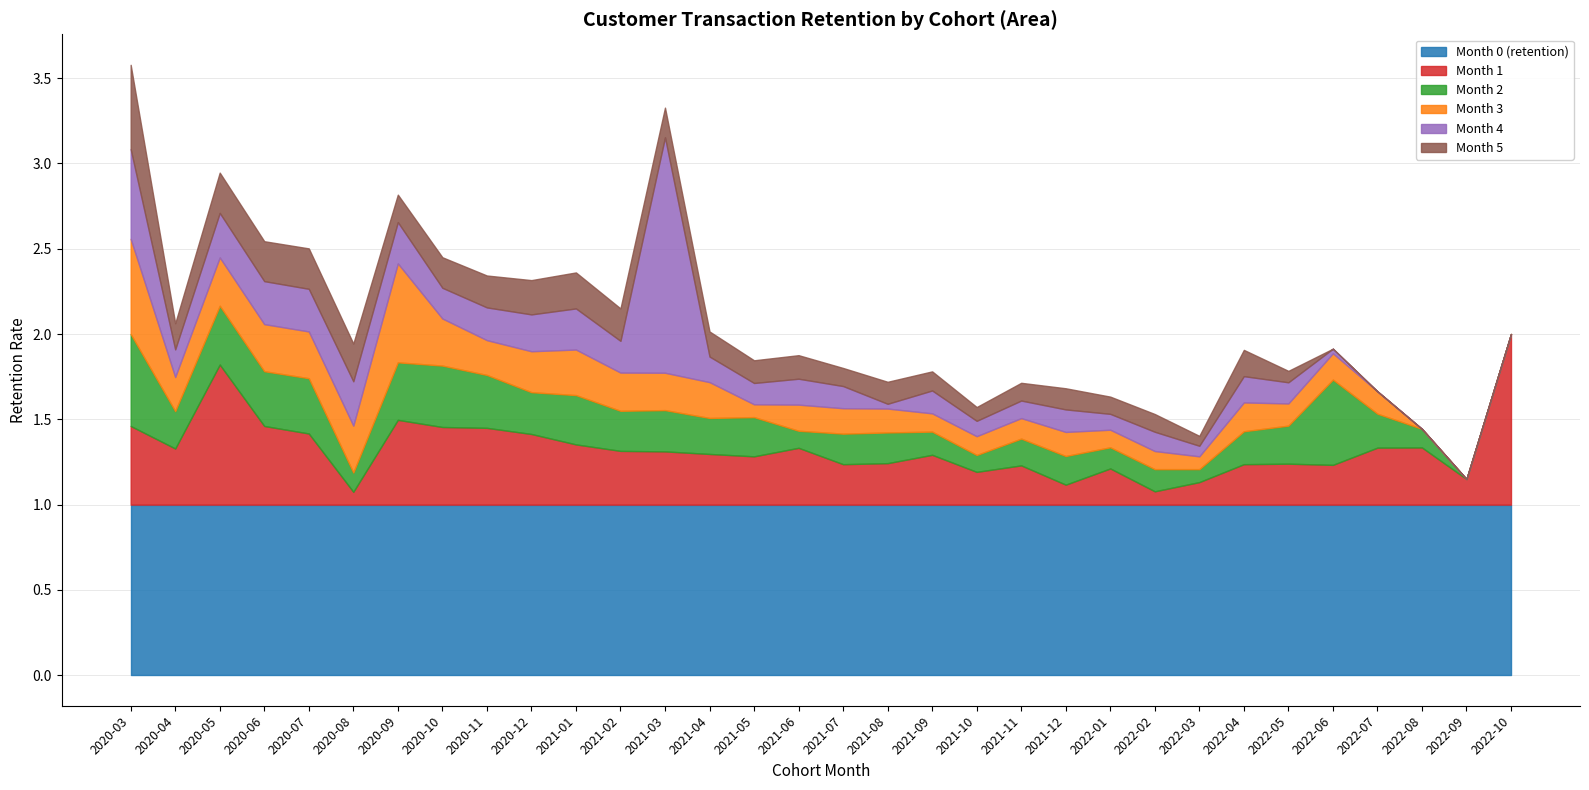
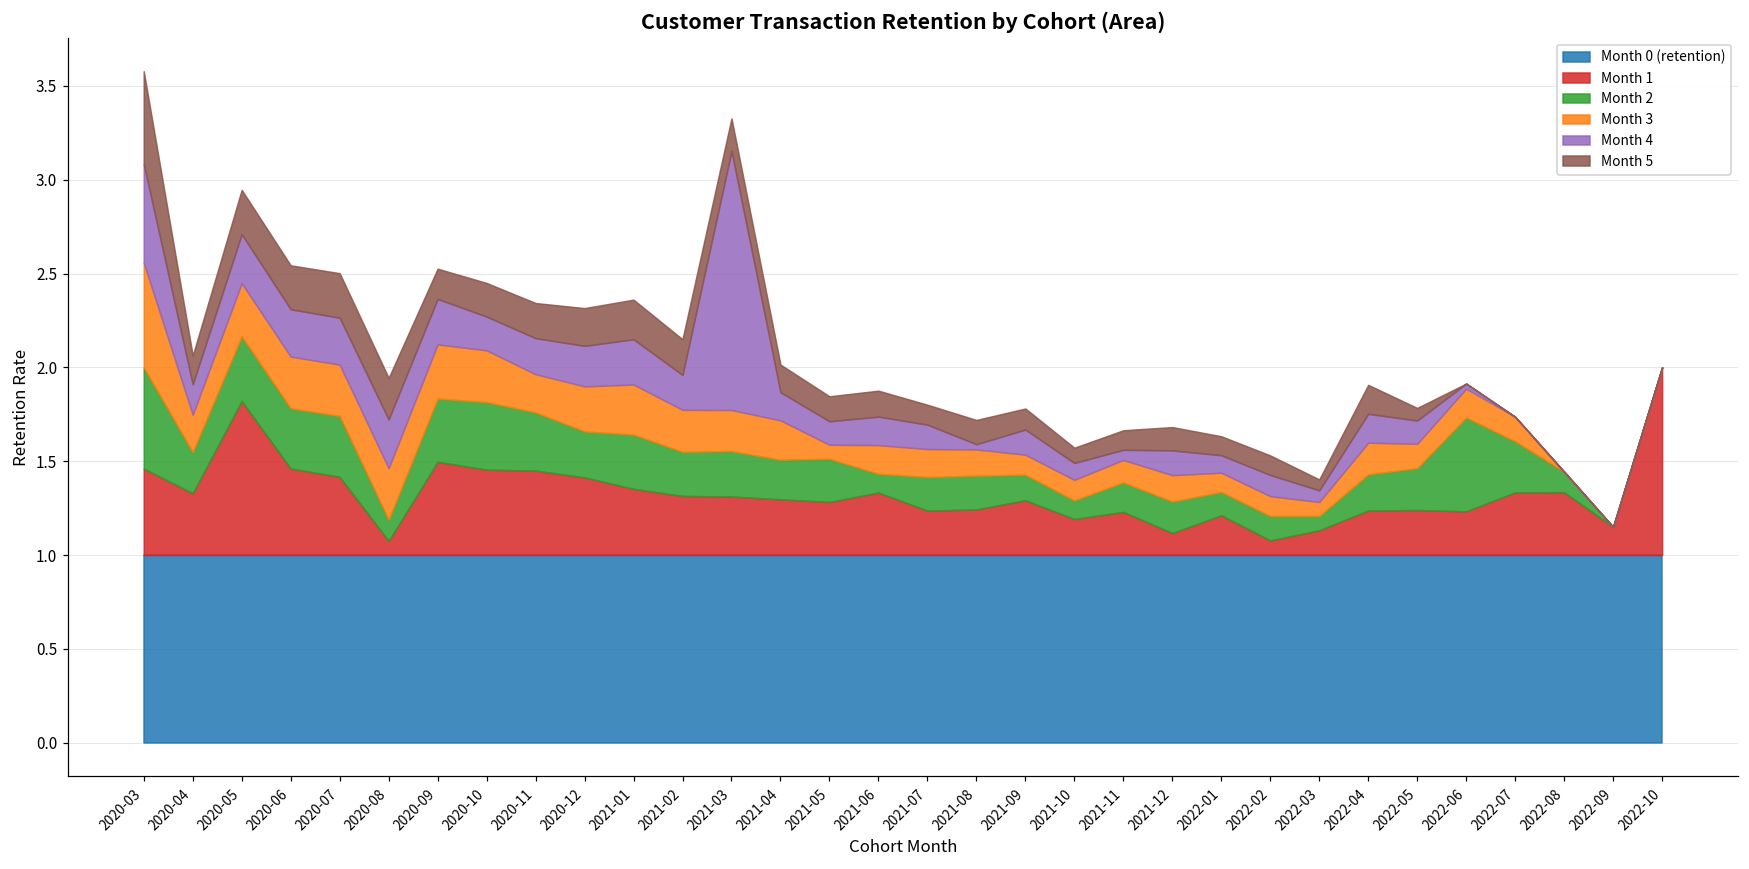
Month 3, 2020-09: 0.58 -> 0.29
Month 4, 2021-11: 0.10 -> 0.05
Month 2, 2022-07: 0.20 -> 0.27
